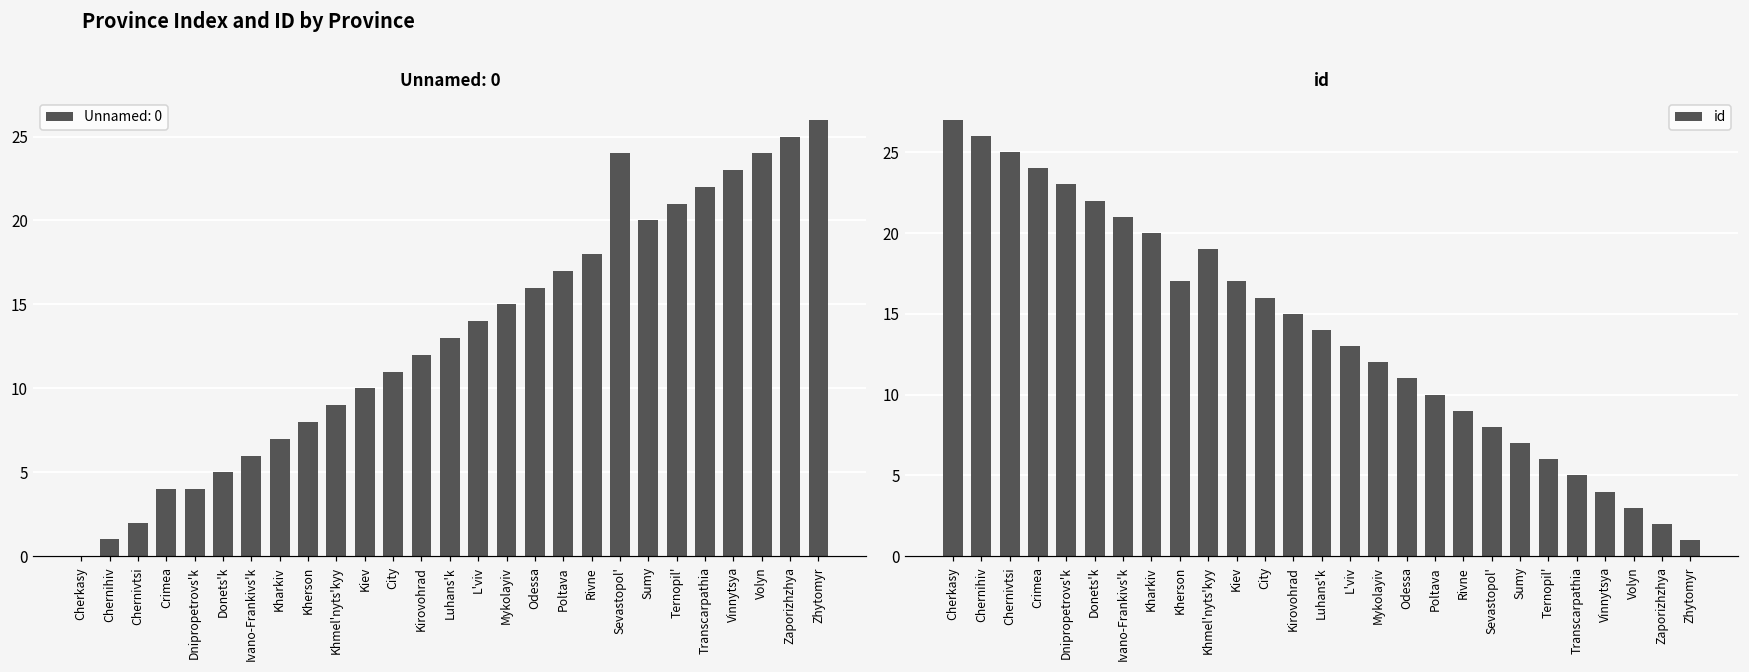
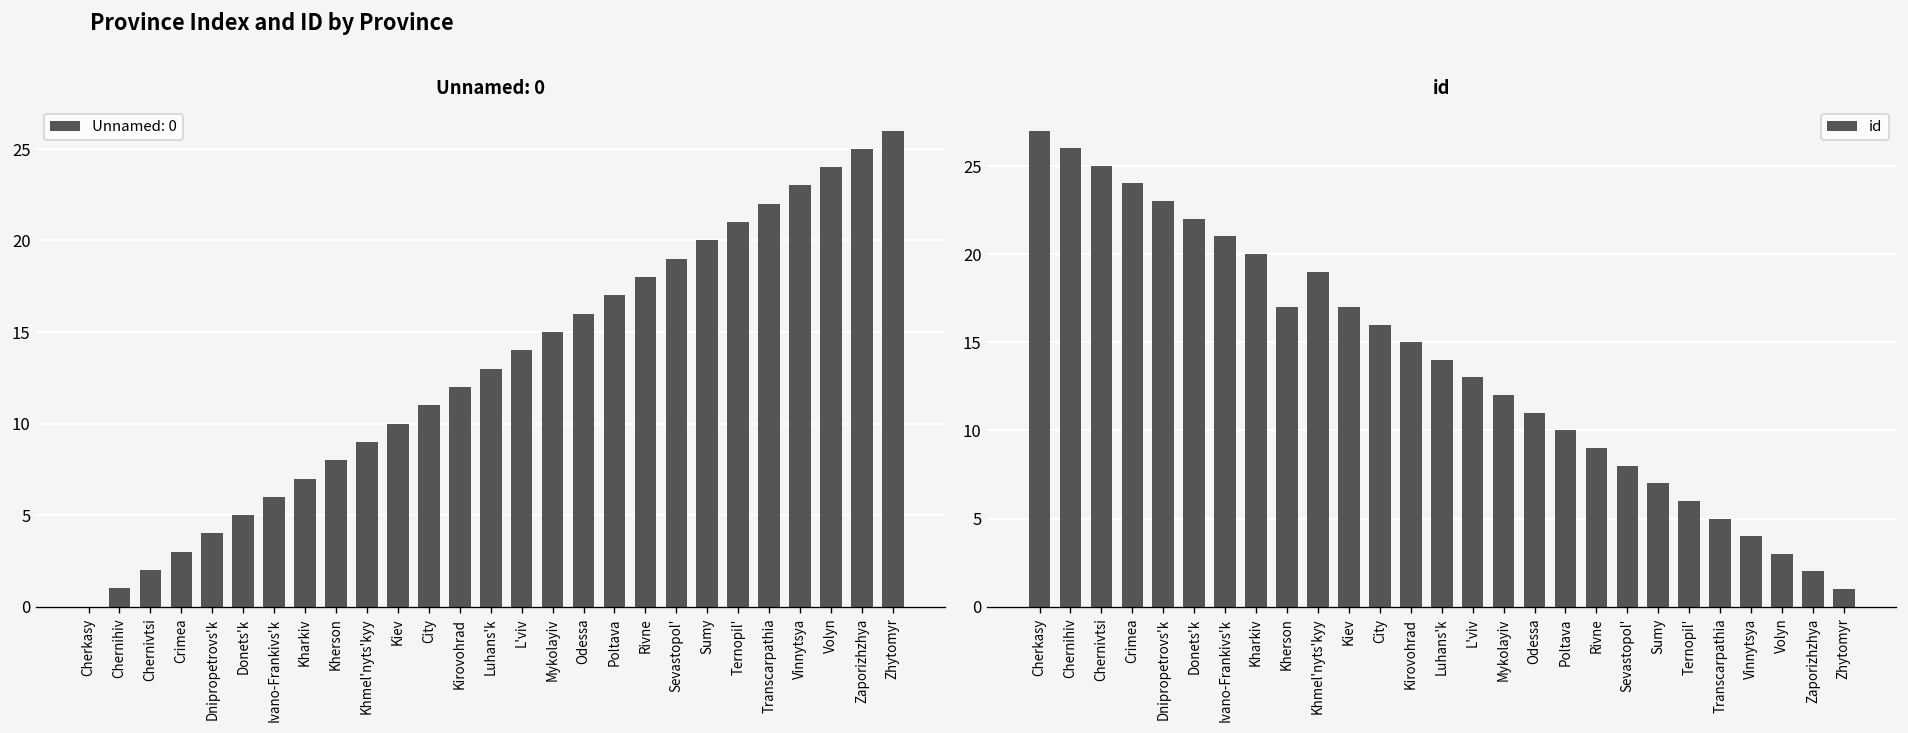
Unnamed: 0, Crimea: 4 -> 3
Unnamed: 0, Sevastopol': 24 -> 19
